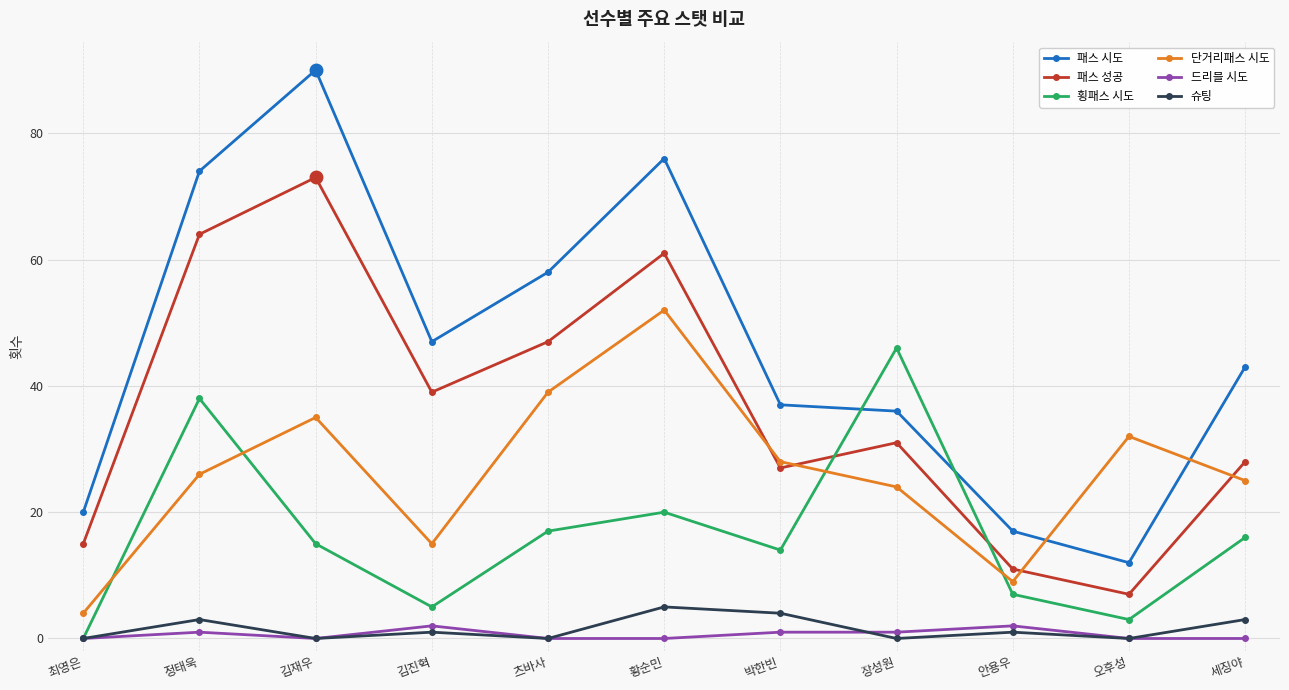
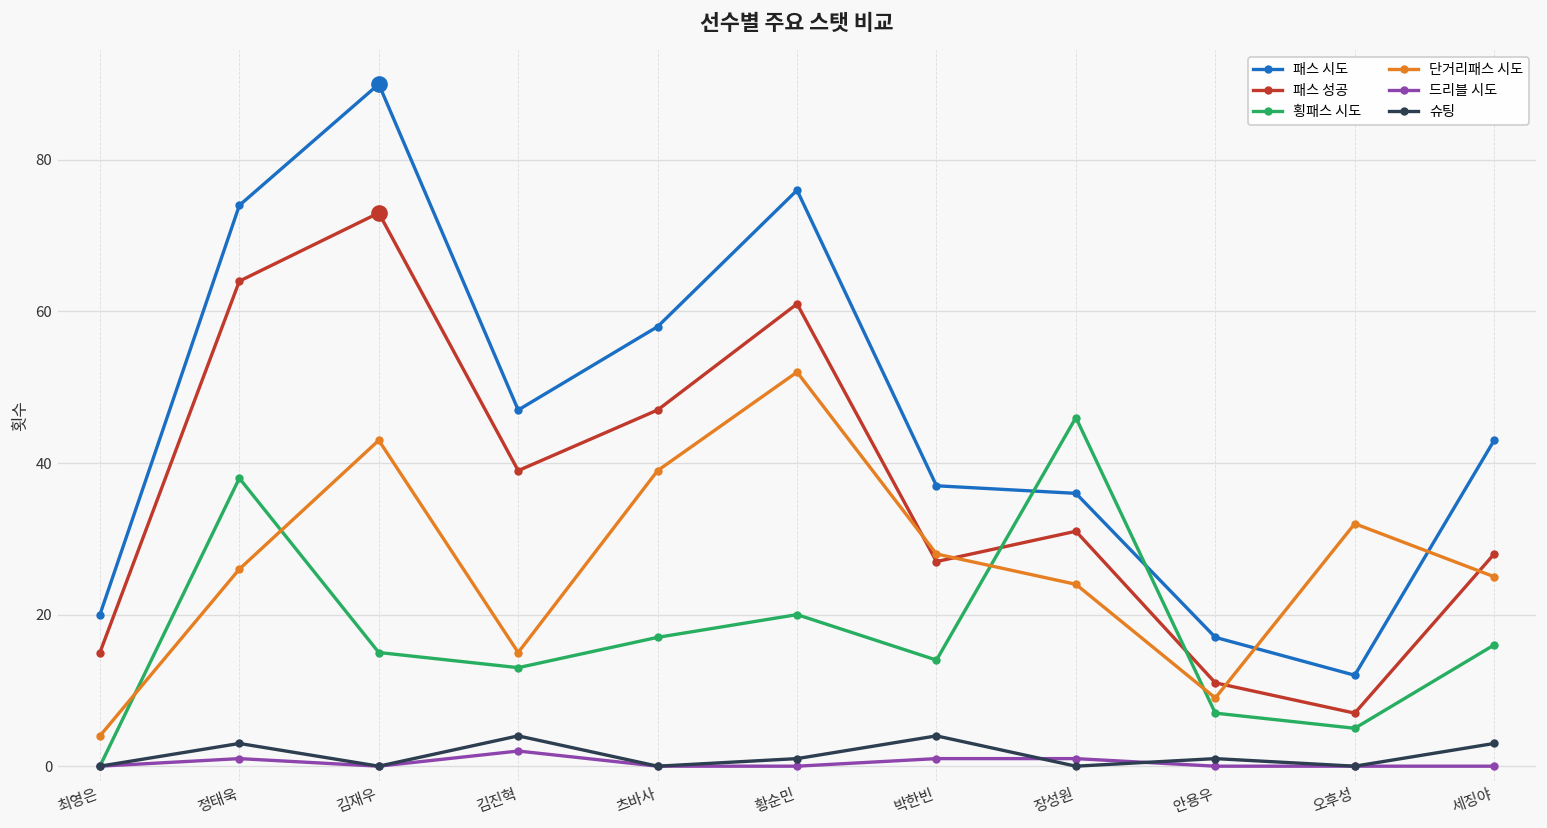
단거리패스 시도, 김재우: 35 -> 43
횡패스 시도, 김진혁: 5 -> 13
슈팅, 김진혁: 1 -> 4
슈팅, 황순민: 5 -> 1
드리블 시도, 안용우: 2 -> 0
횡패스 시도, 오후성: 3 -> 5
